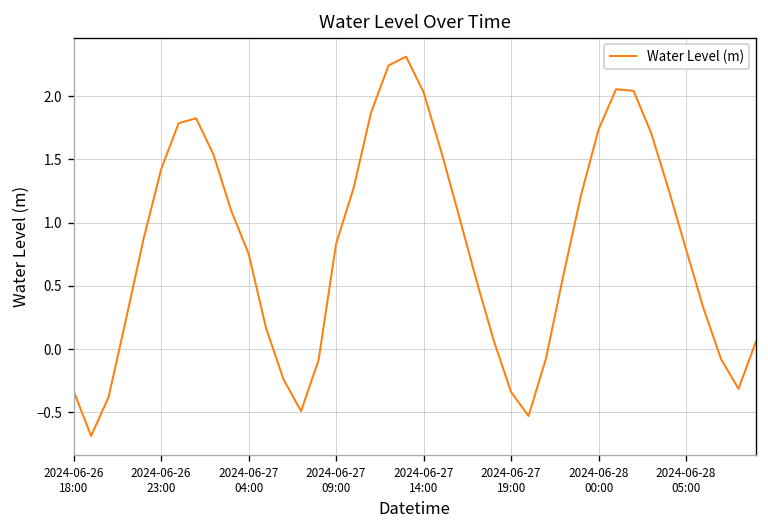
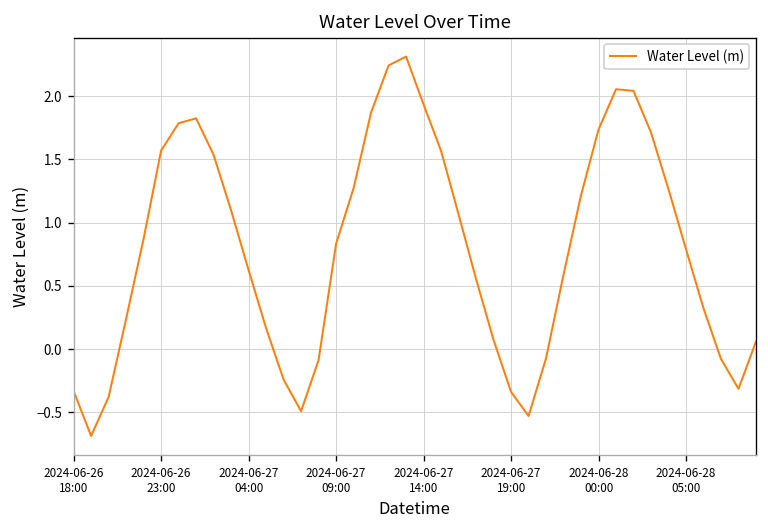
2024-06-26 23:00: 1.42 -> 1.57
2024-06-27 04:00: 0.75 -> 0.62
2024-06-27 14:00: 2.03 -> 1.93
